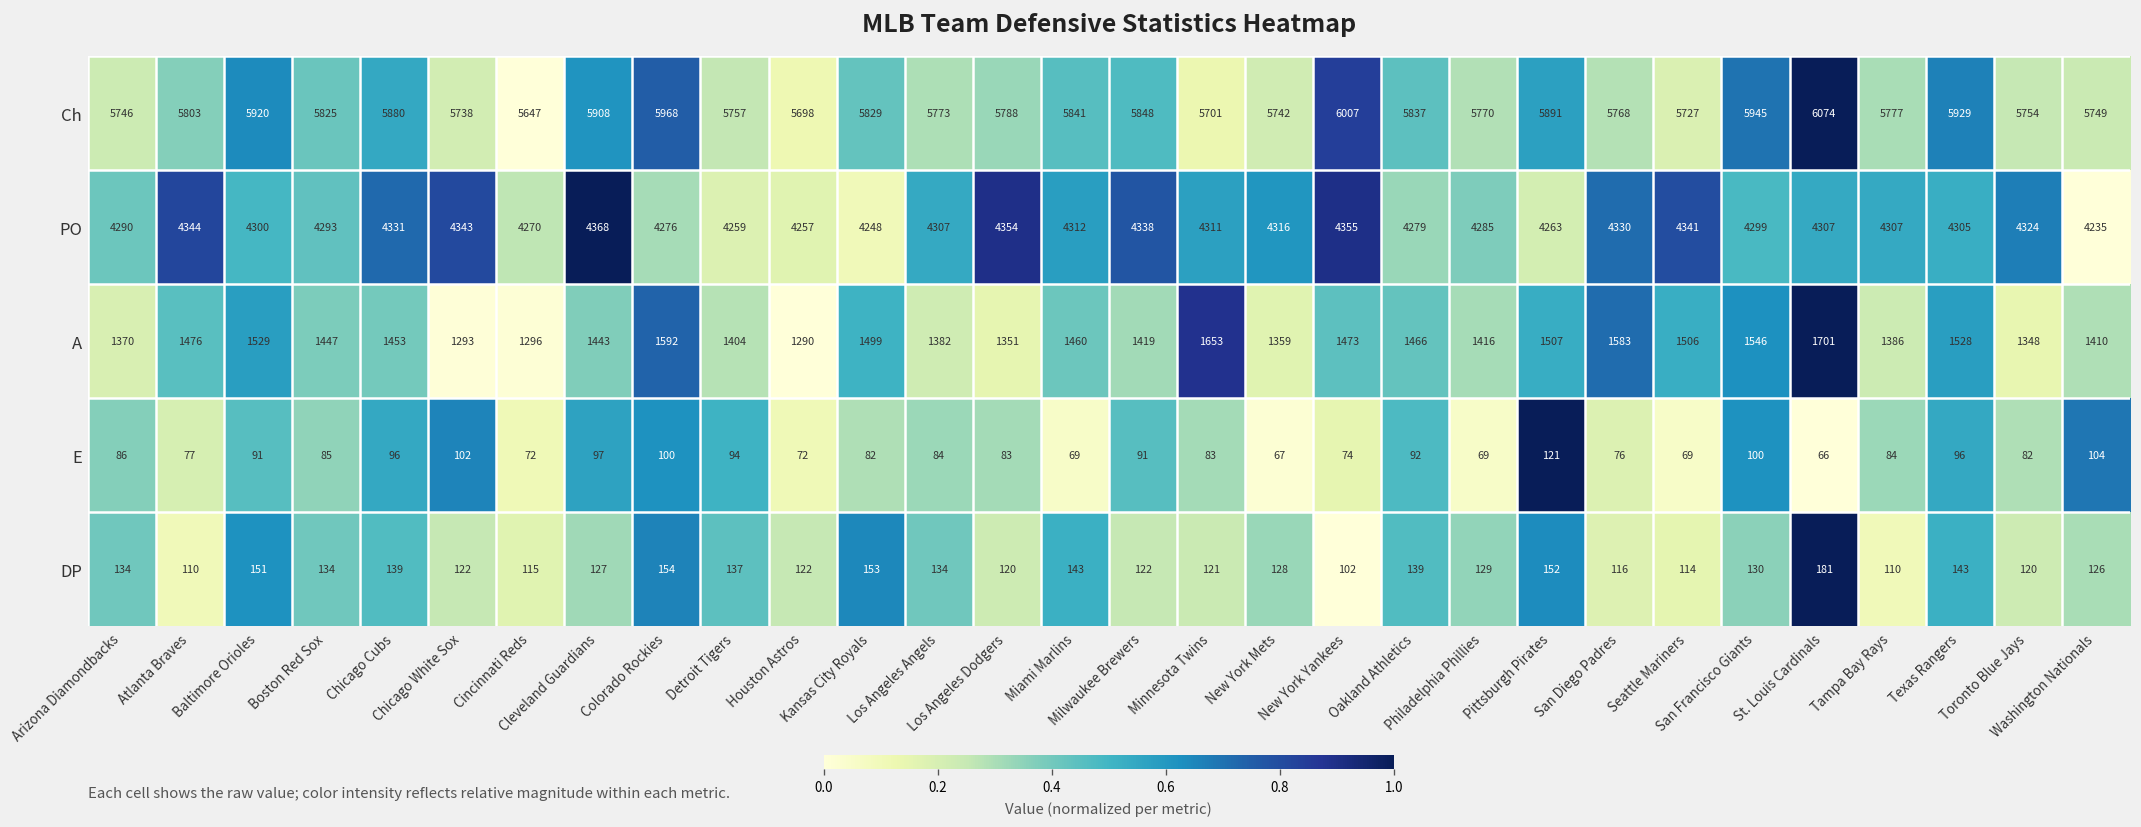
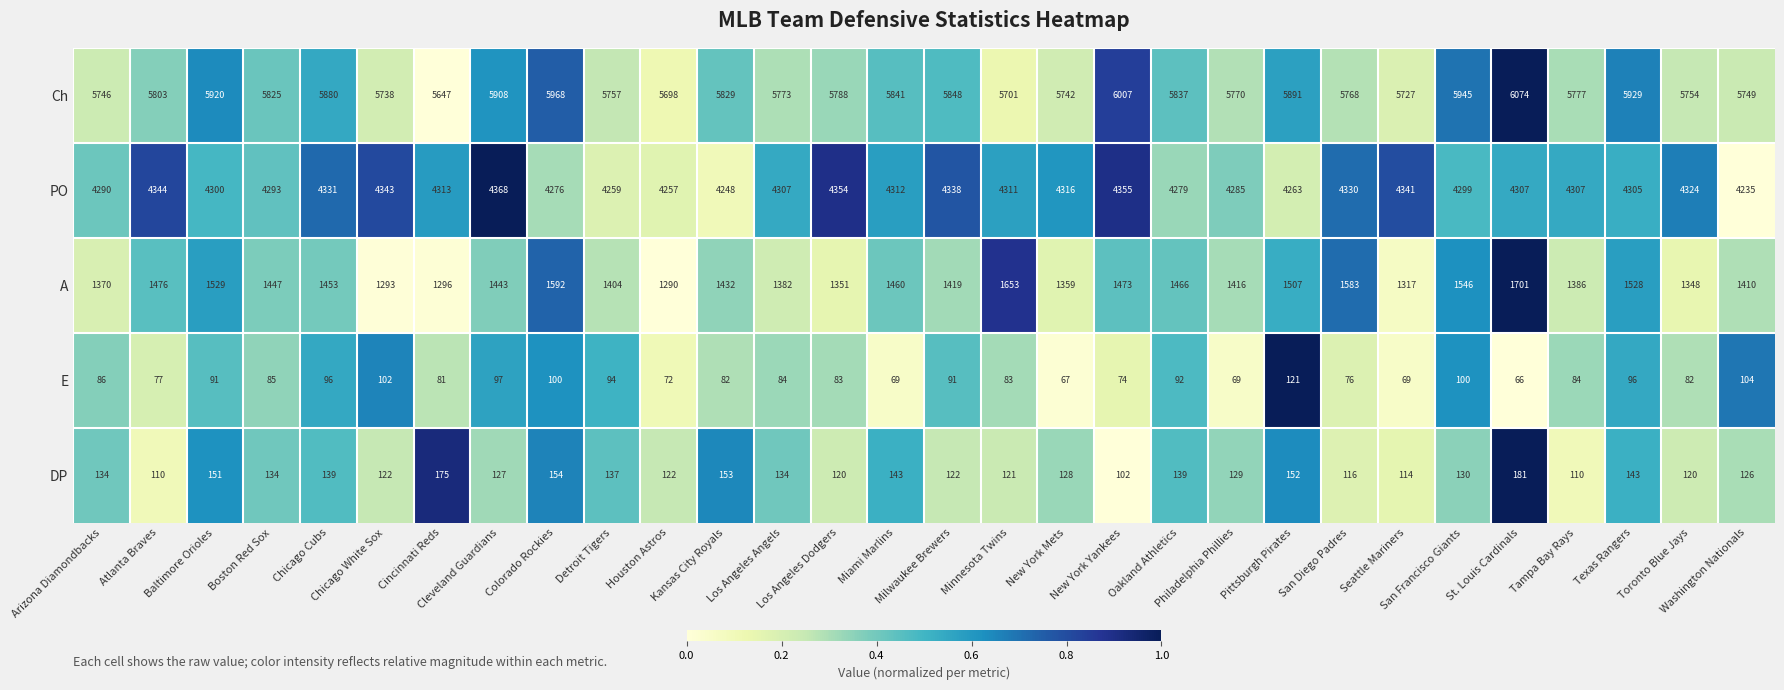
PO, Cincinnati Reds: 4270 -> 4313
A, Kansas City Royals: 1499 -> 1432
A, Seattle Mariners: 1506 -> 1317
E, Cincinnati Reds: 72 -> 81
DP, Cincinnati Reds: 115 -> 175
